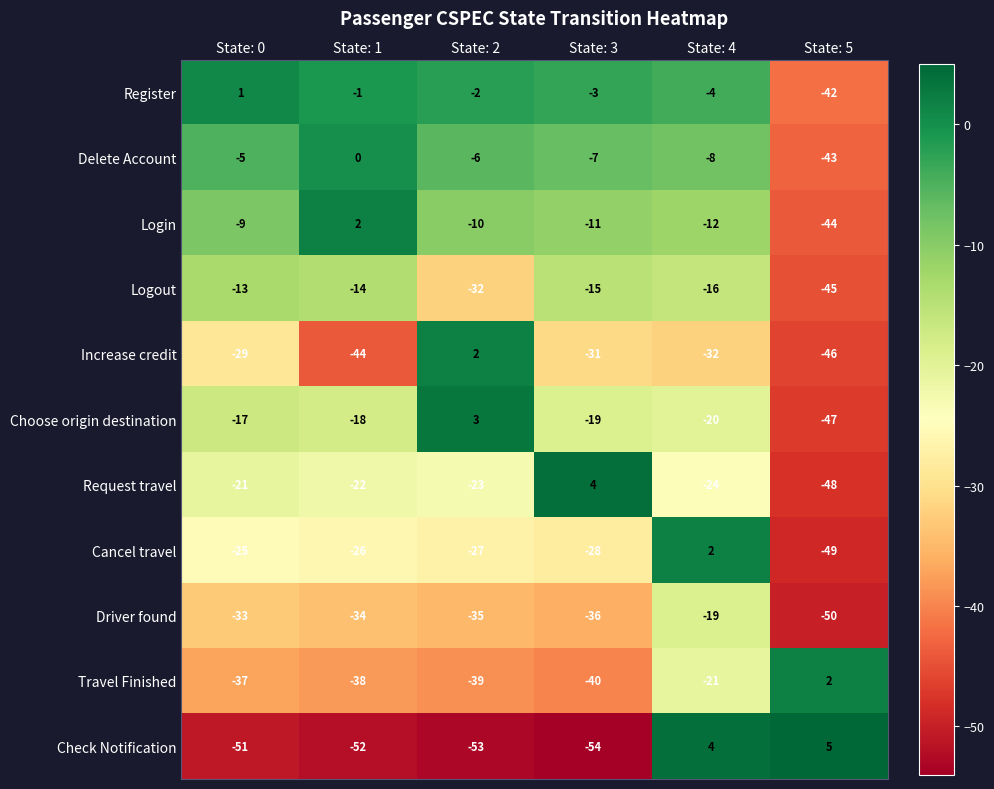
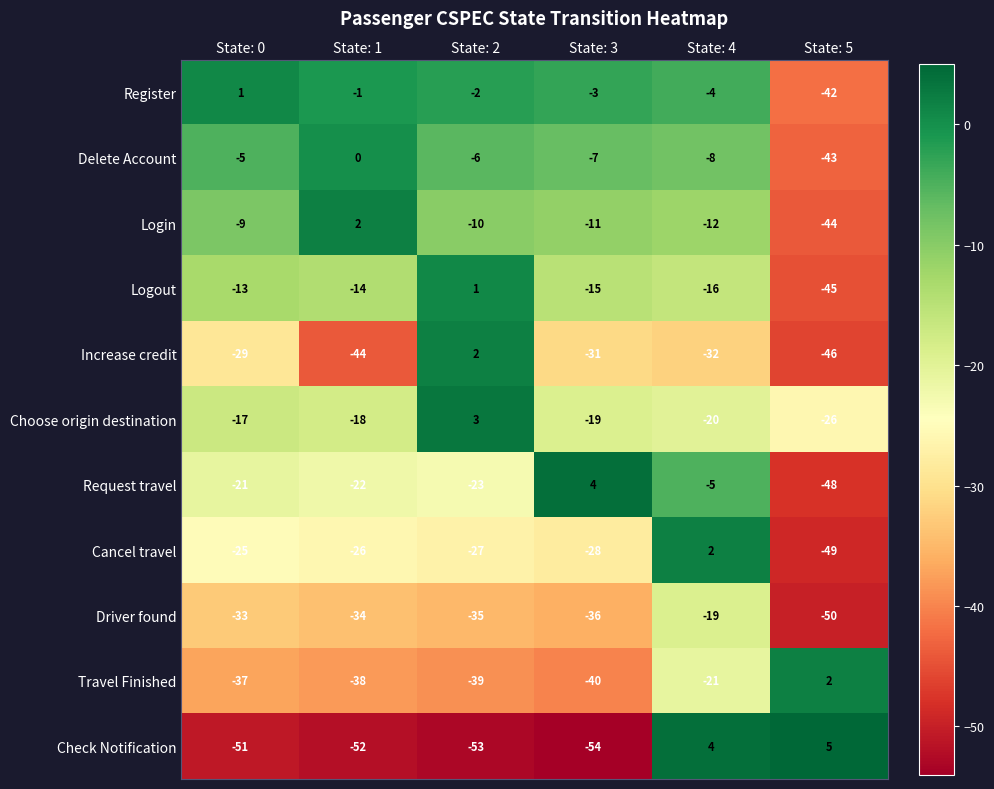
Logout, State: 2: -32 -> 1
Choose origin destination, State: 5: -47 -> -26
Request travel, State: 4: -24 -> -5
